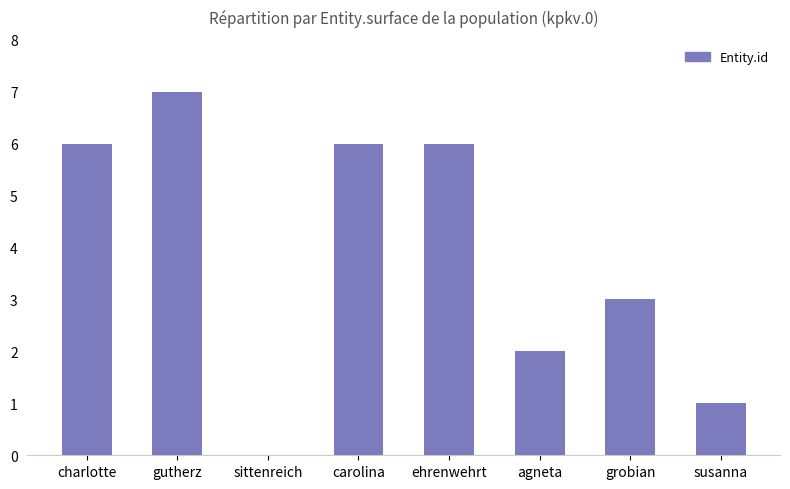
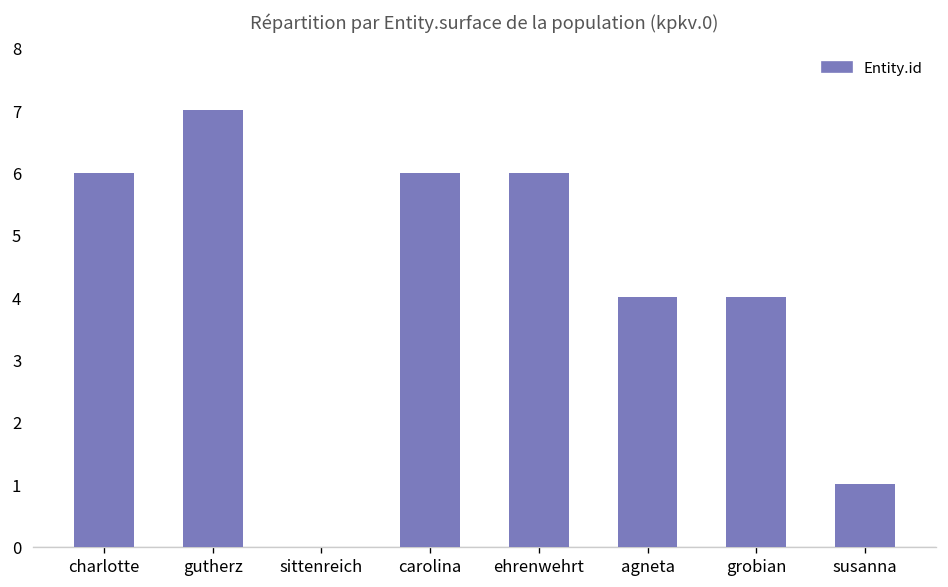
agneta: 2 -> 4
grobian: 3 -> 4
